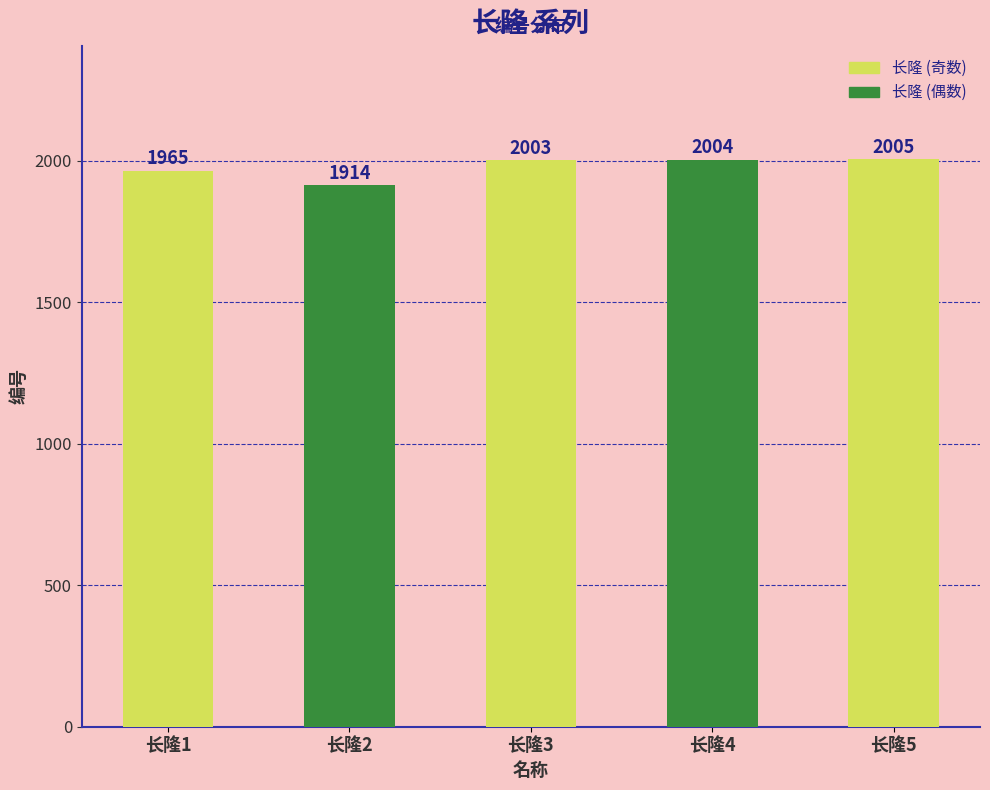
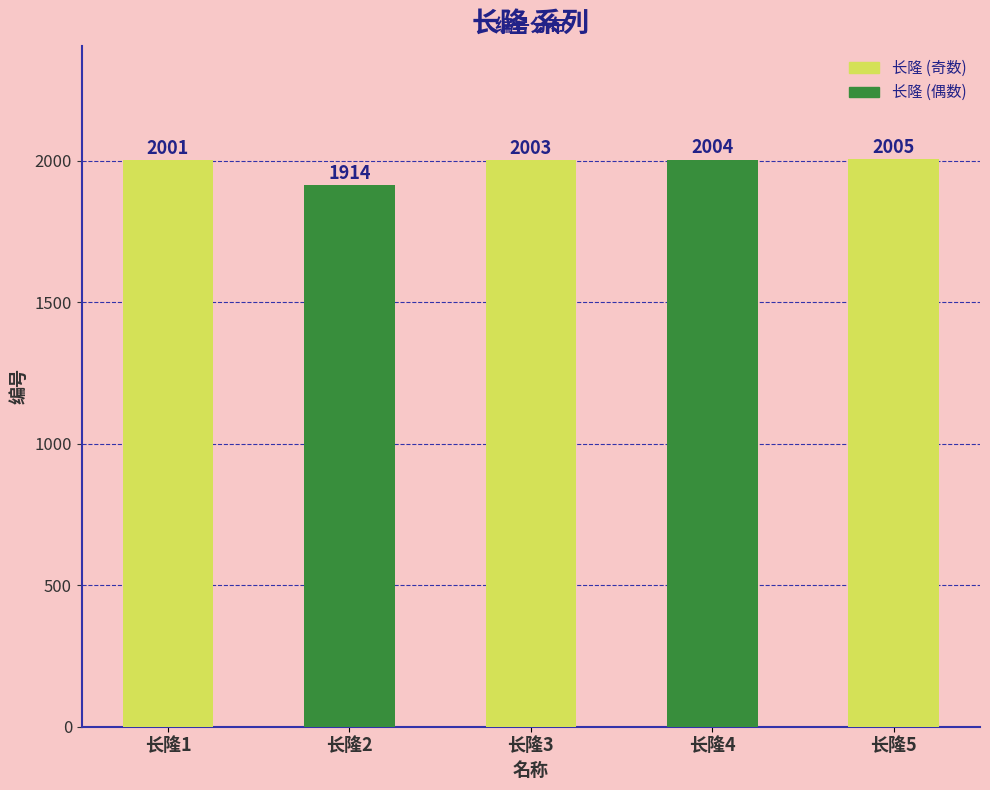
长隆1: 1965 -> 2001
